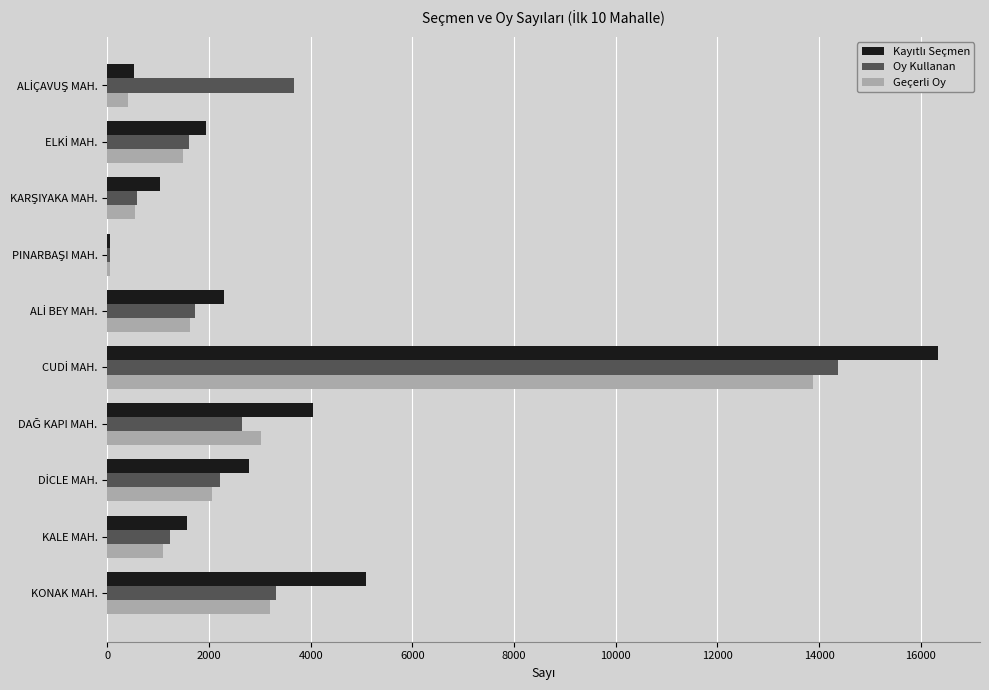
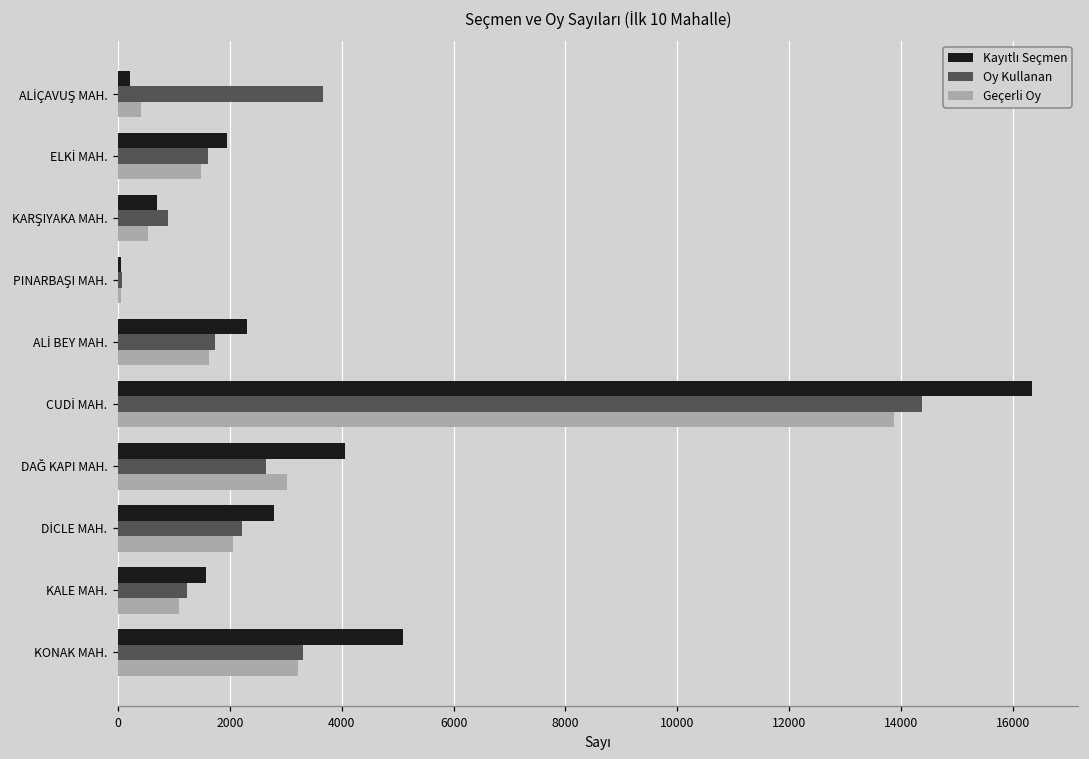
Kayıtlı Seçmen, ALİÇAVUŞ MAH.: 500 -> 200
Kayıtlı Seçmen, KARŞIYAKA MAH.: 1000 -> 700
Oy Kullanan, KARŞIYAKA MAH.: 600 -> 900
